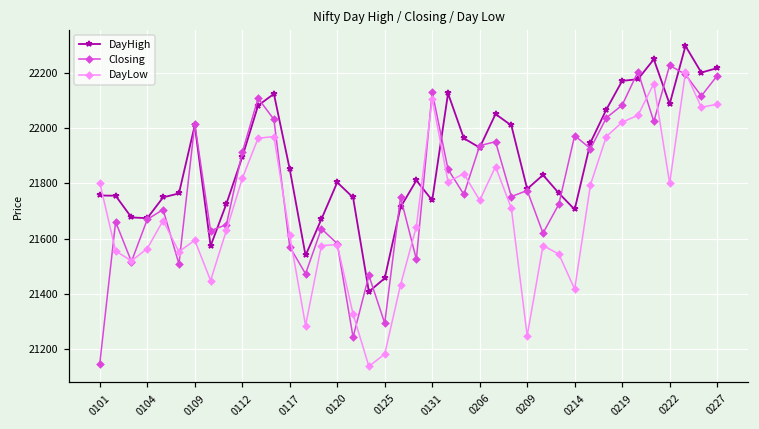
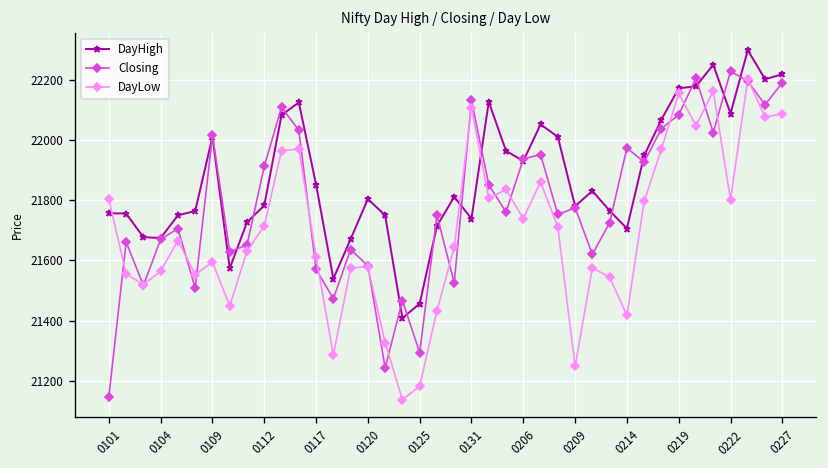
DayHigh, 0112: 21900 -> 21780
DayLow, 0112: 21820 -> 21720
DayLow, 0219: 22020 -> 22150
